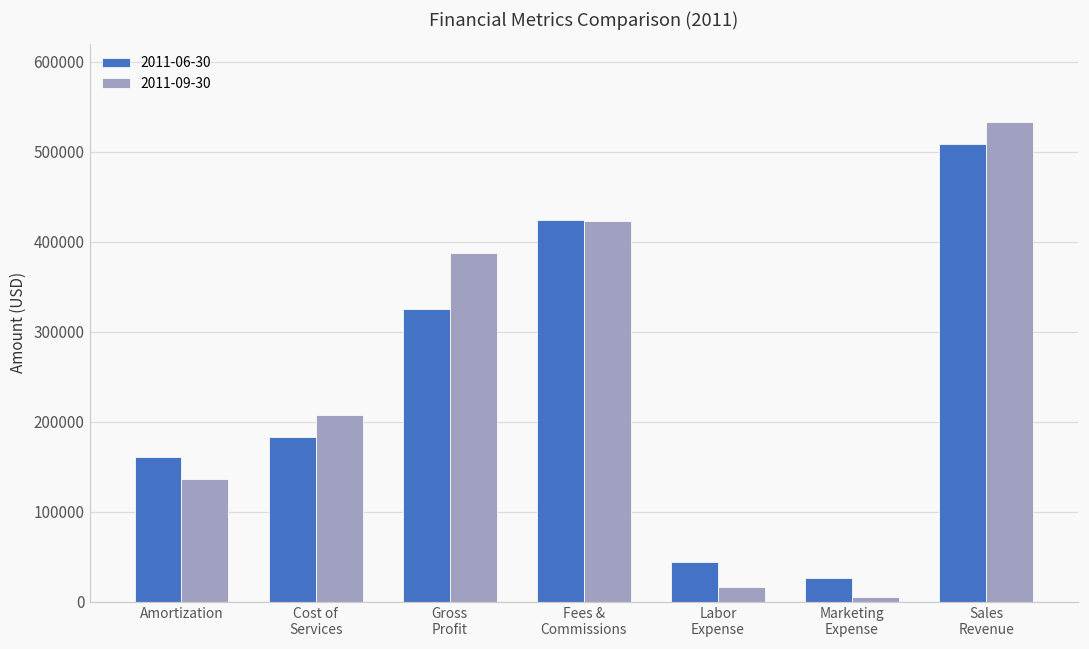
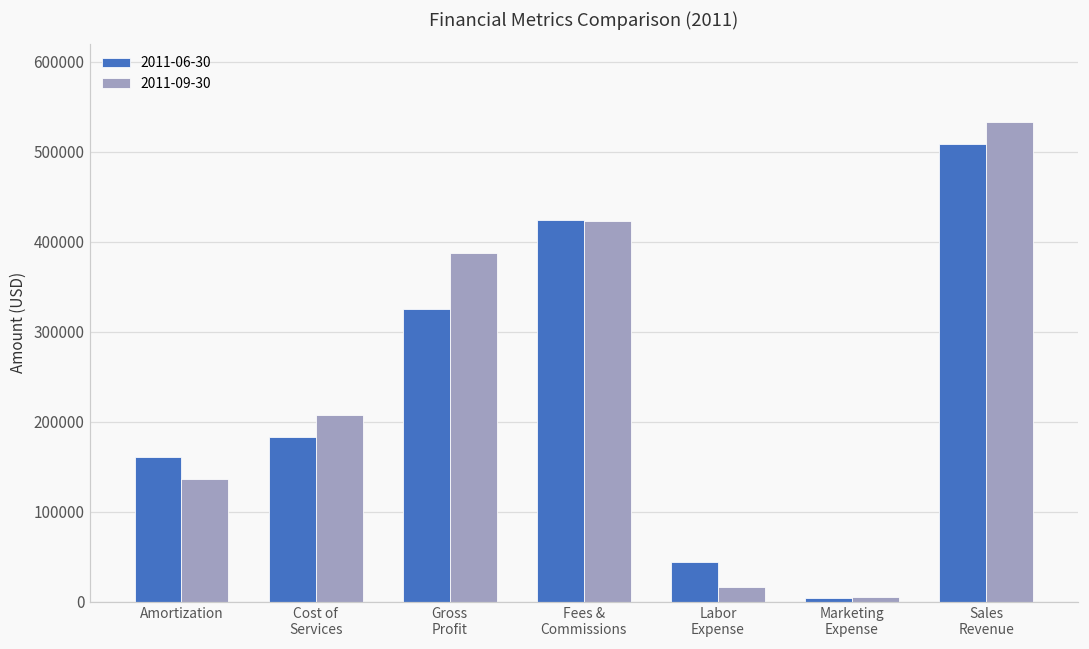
2011-06-30, Marketing Expense: 30000 -> 0
